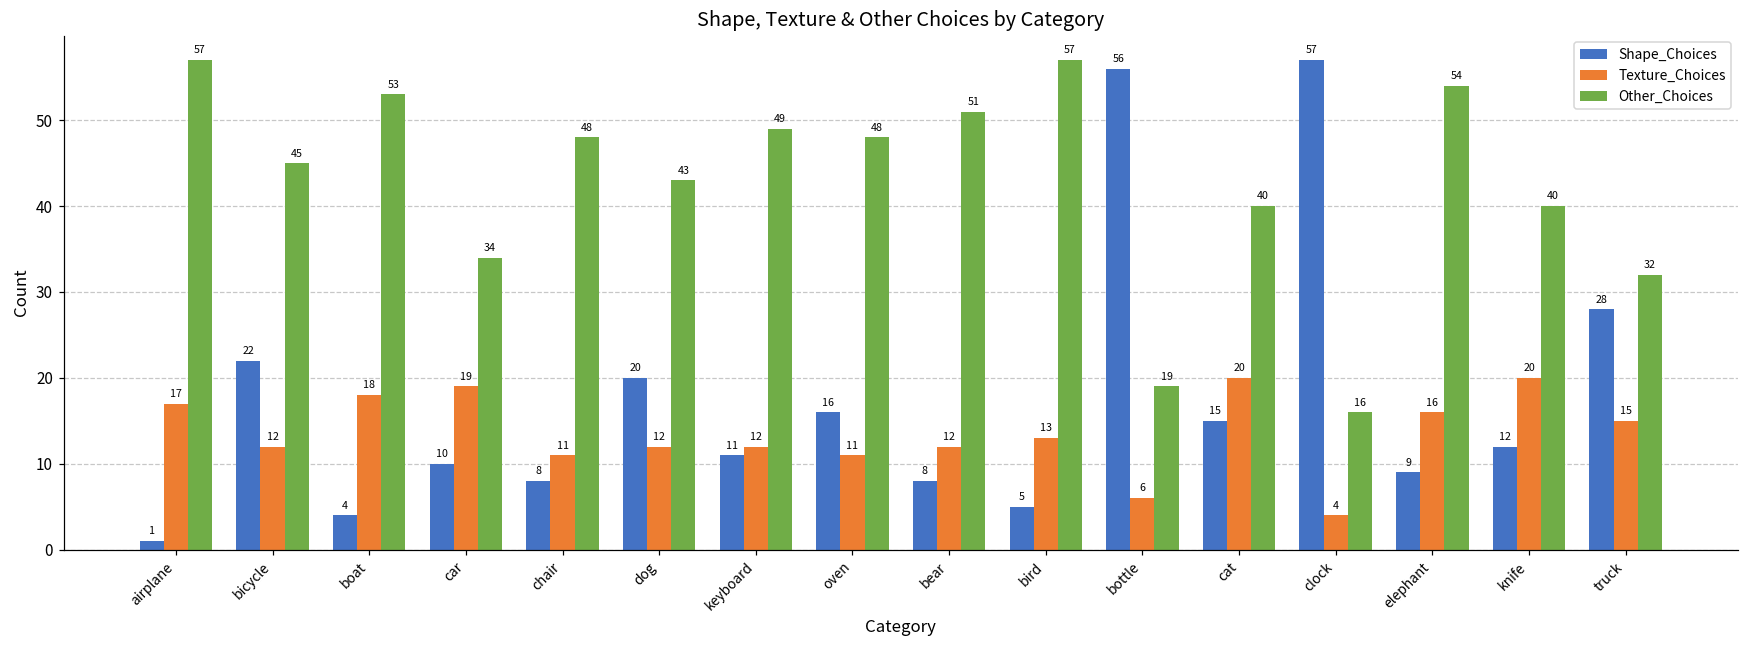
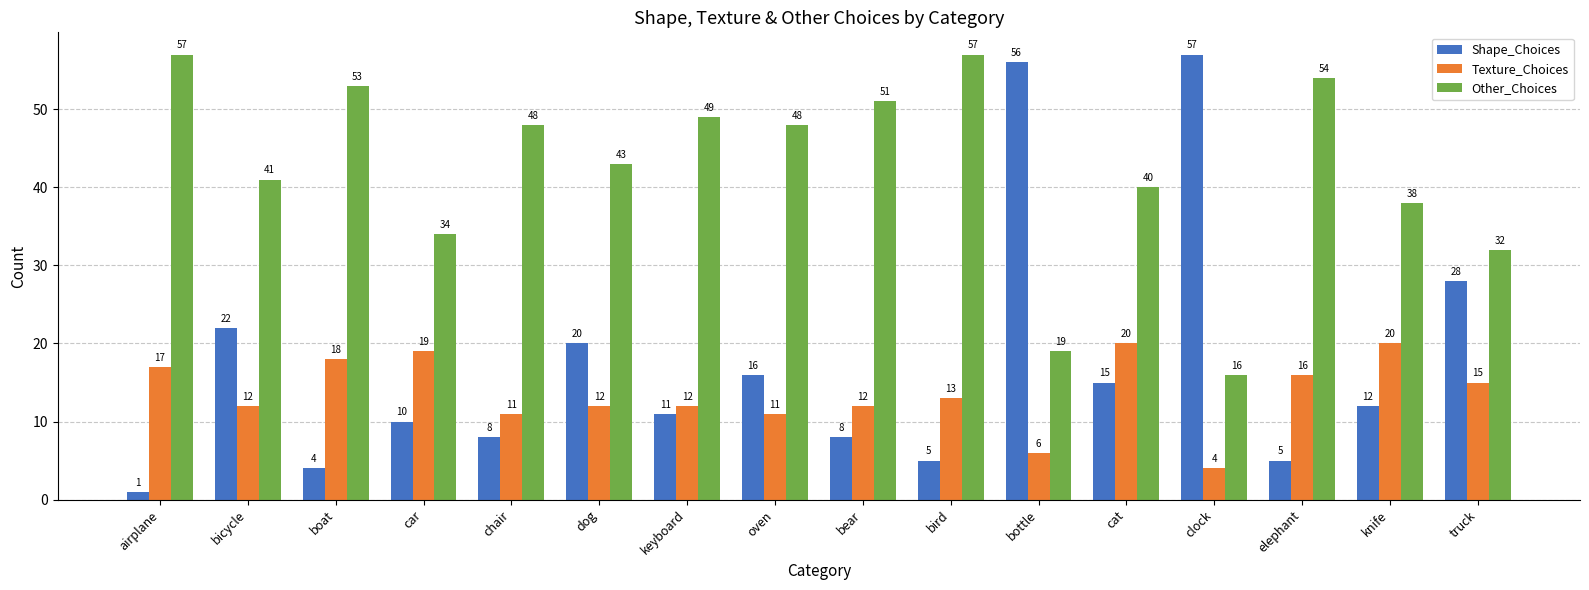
Other_Choices, bicycle: 45 -> 41
Shape_Choices, elephant: 9 -> 5
Other_Choices, knife: 40 -> 38
